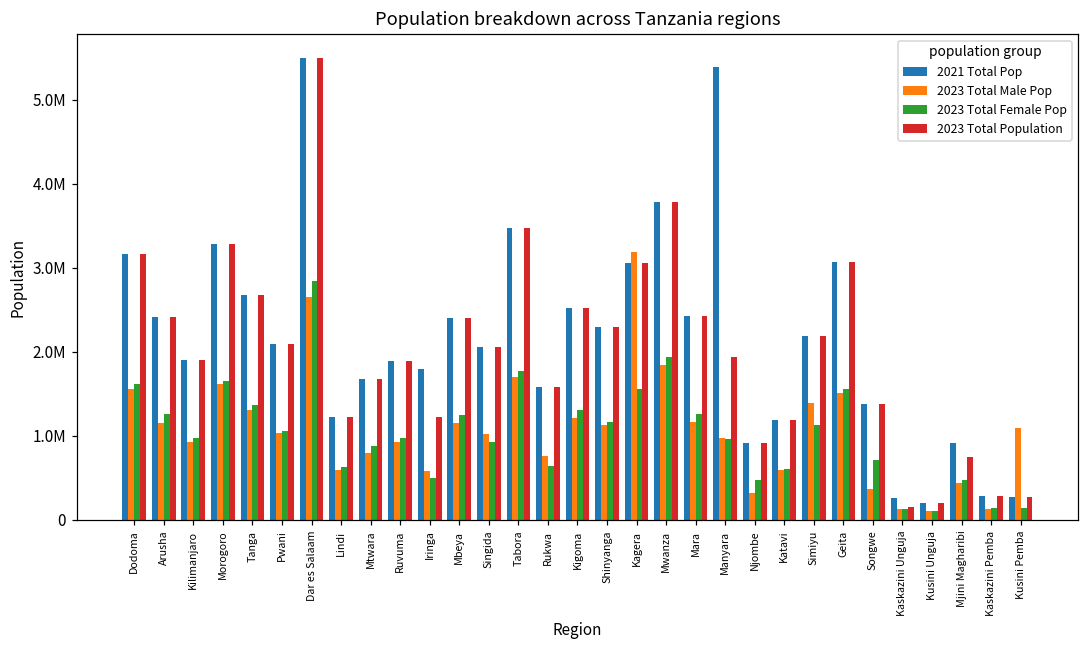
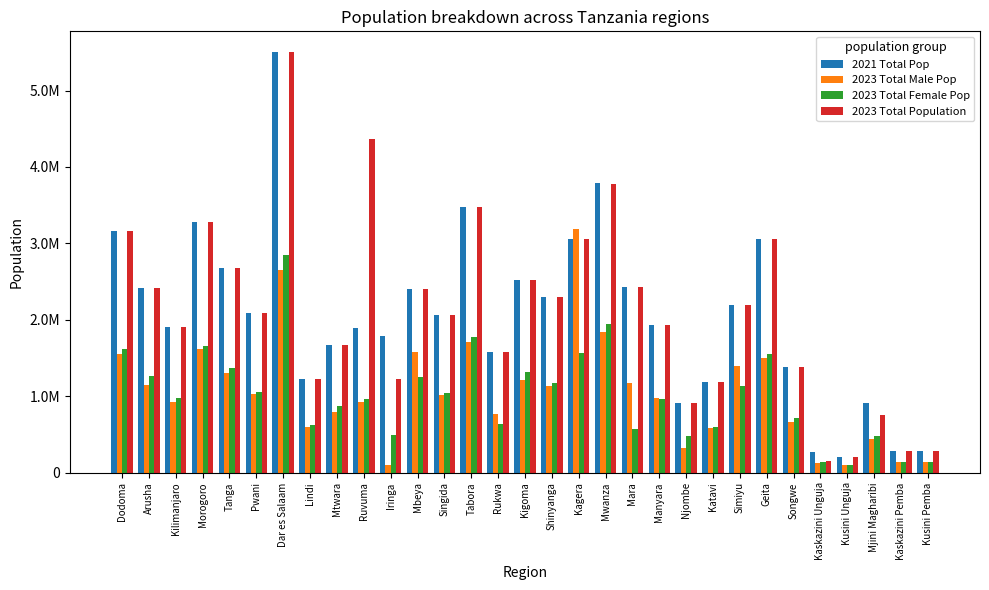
2023 Total Population, Ruvuma: 1900000 -> 4400000
2023 Total Male Pop, Iringa: 600000 -> 100000
2023 Total Male Pop, Mbeya: 1200000 -> 1600000
2023 Total Female Pop, Singida: 900000 -> 1000000
2023 Total Female Pop, Mara: 1300000 -> 600000
2021 Total Pop, Manyara: 5400000 -> 1900000
2023 Total Male Pop, Songwe: 400000 -> 700000
2023 Total Male Pop, Kusini Pemba: 1100000 -> 100000
